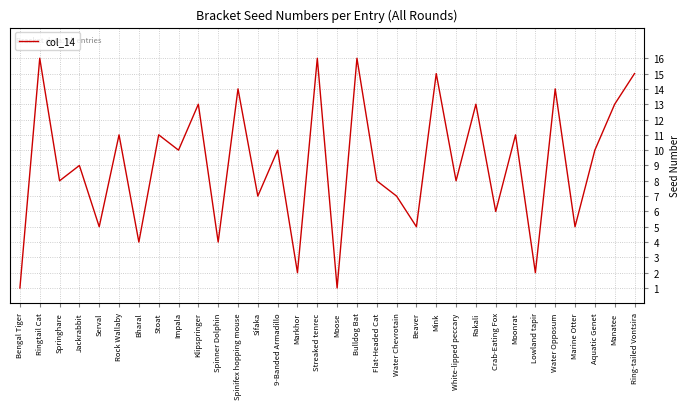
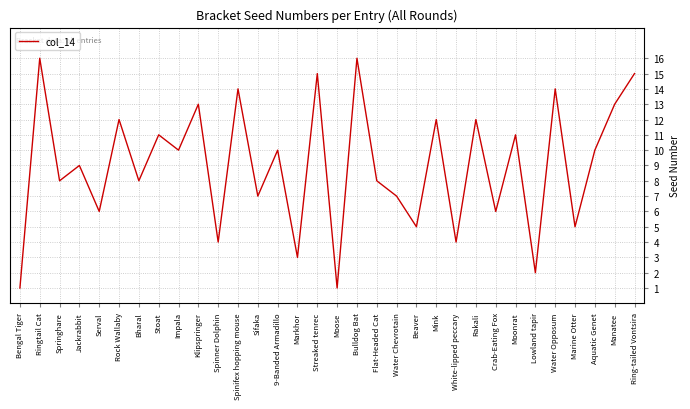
Serval: 5 -> 6
Rock Wallaby: 11 -> 12
Bharal: 4 -> 8
Markhor: 2 -> 3
Streaked tenrec: 16 -> 15
Mink: 15 -> 12
White-lipped peccary: 8 -> 4
Rakali: 13 -> 12
